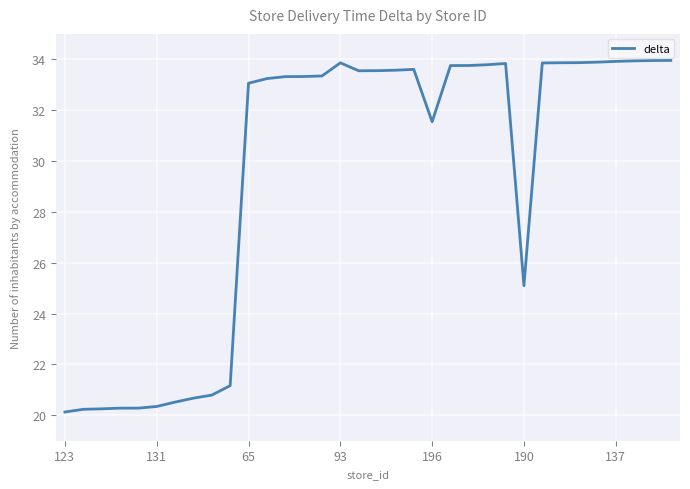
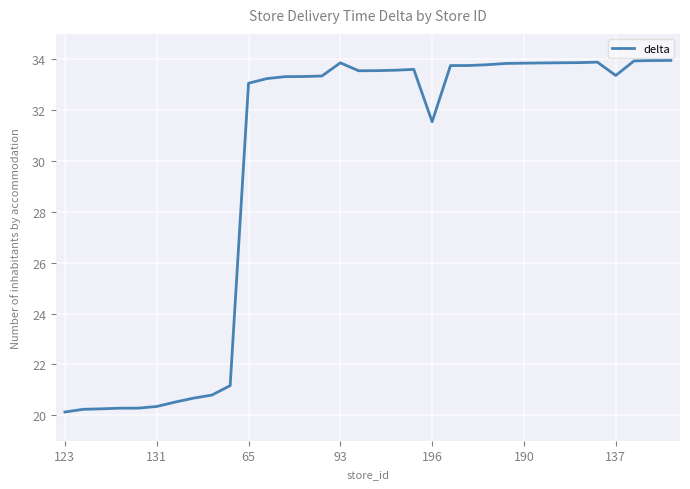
190: 25.1 -> 33.8
137: 33.9 -> 33.4
